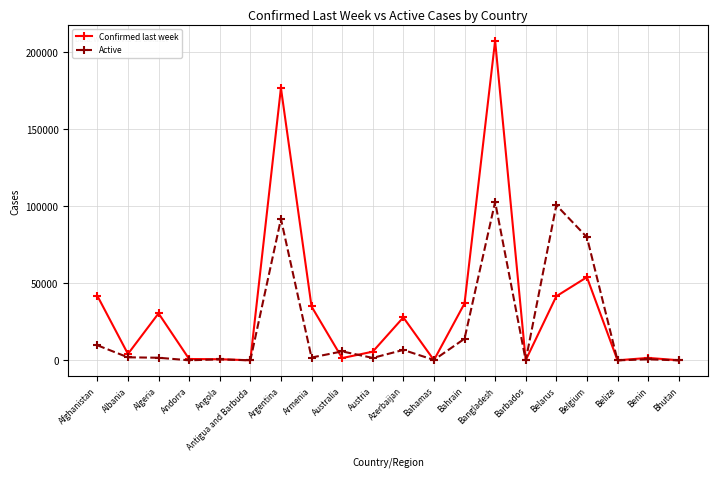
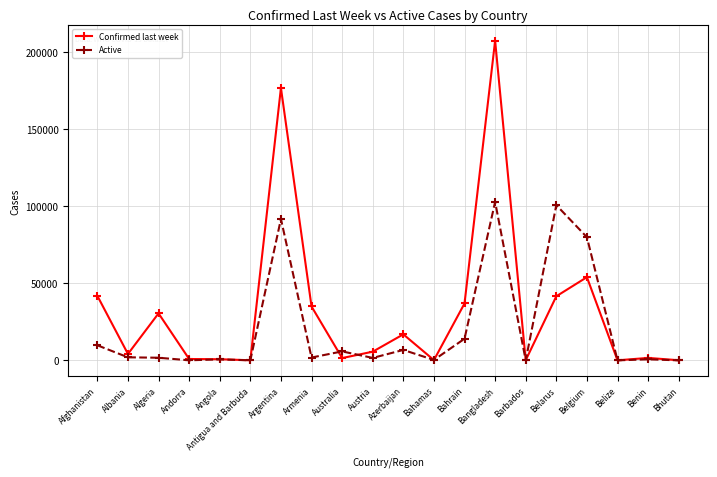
Confirmed last week, Azerbaijan: 28000 -> 17000
